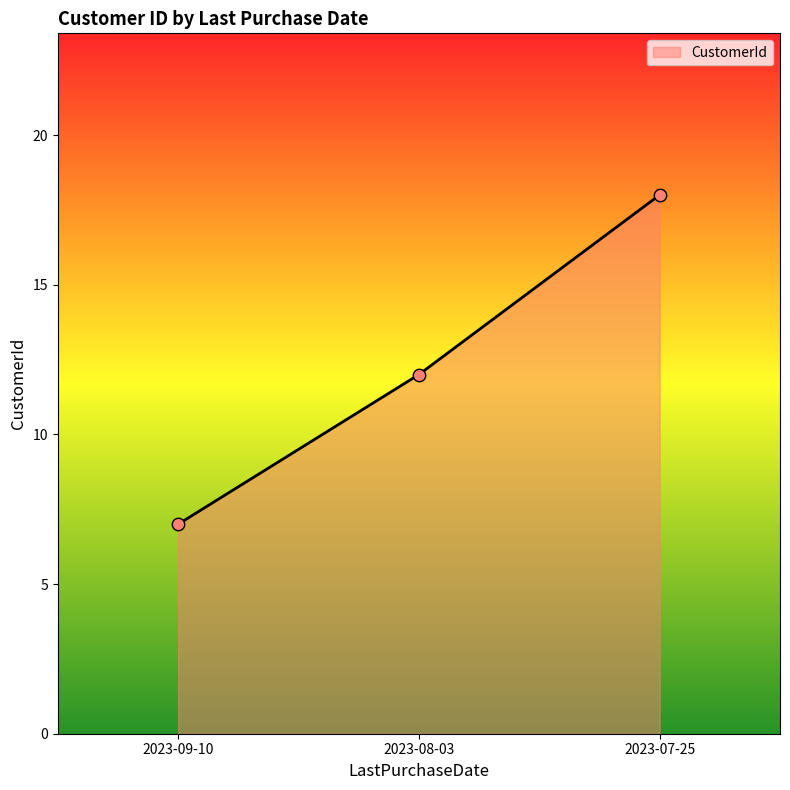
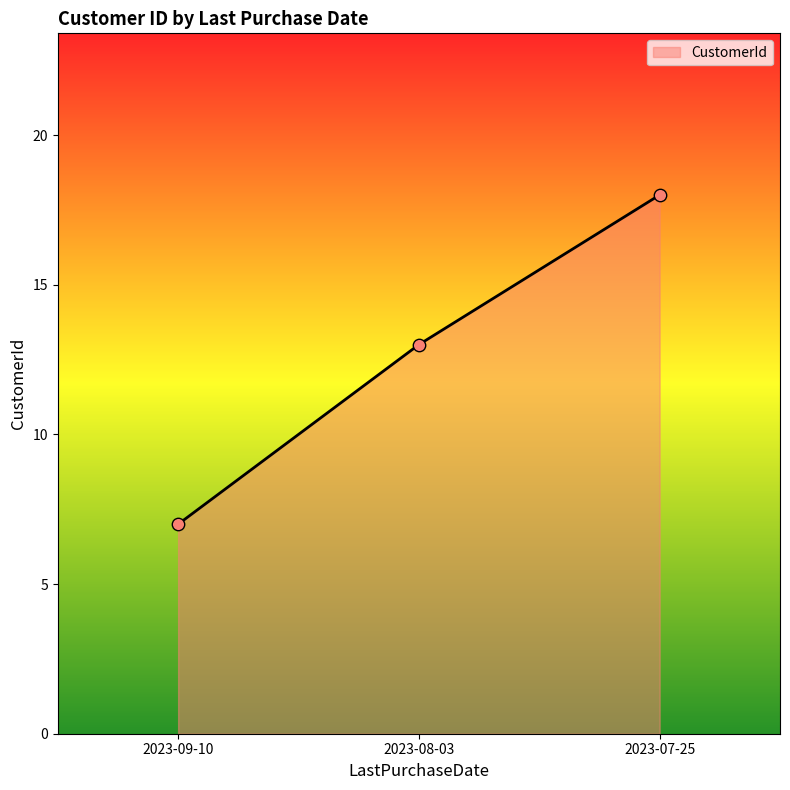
2023-08-03: 12 -> 13
